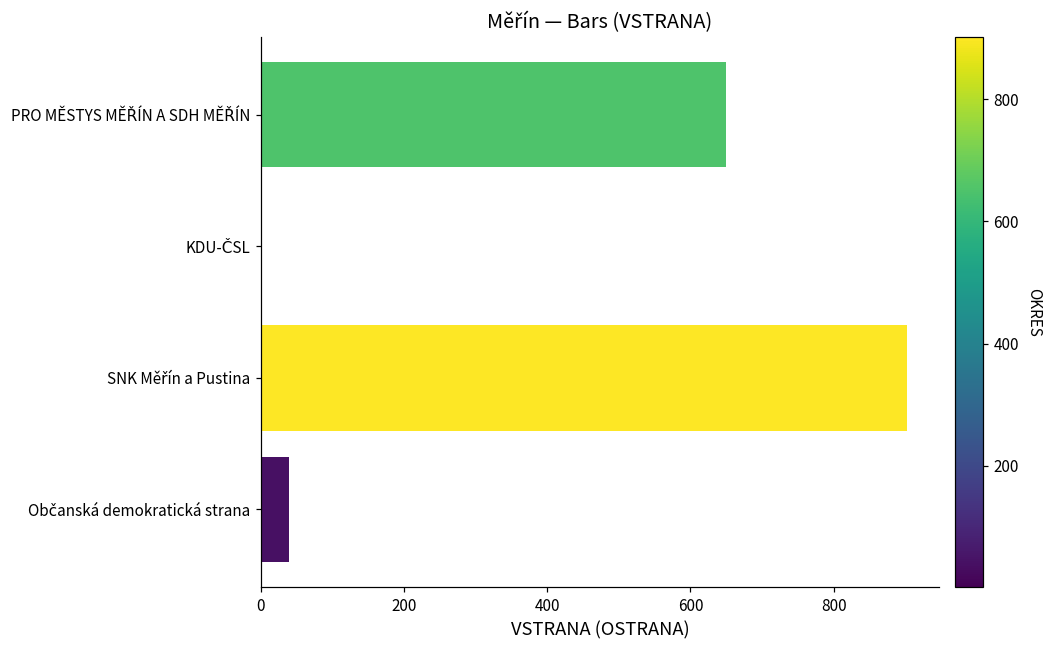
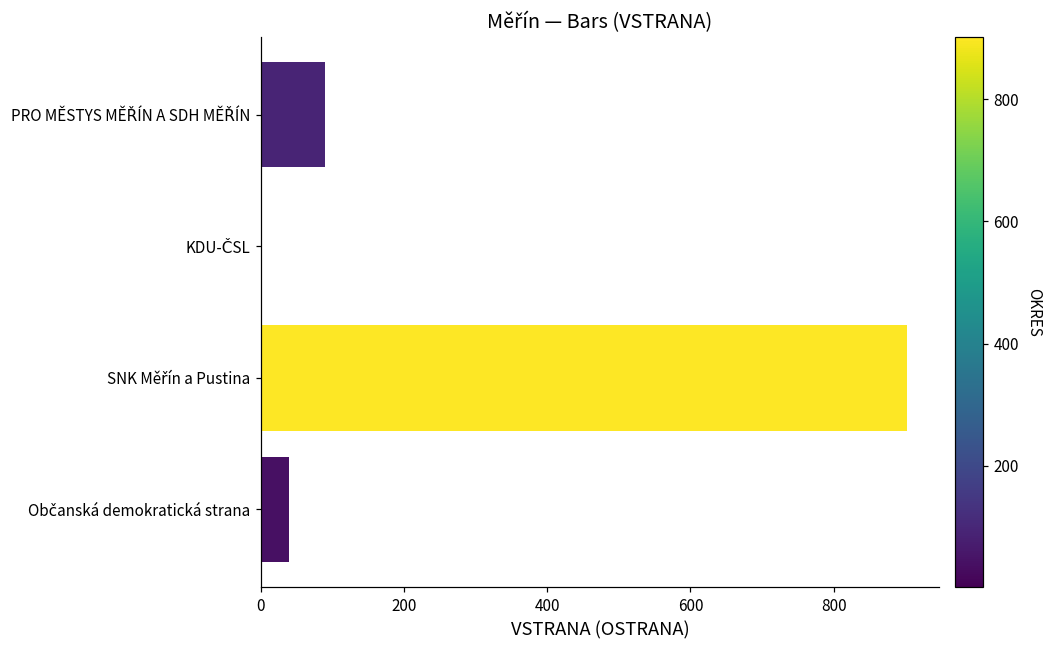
PRO MĚSTYS MĚŘÍN A SDH MĚŘÍN: 650 -> 90
